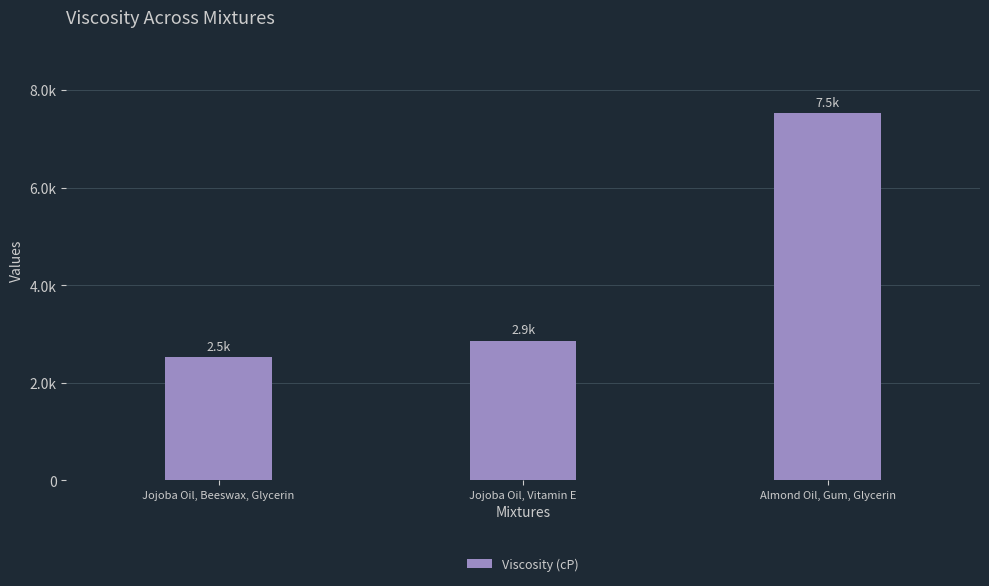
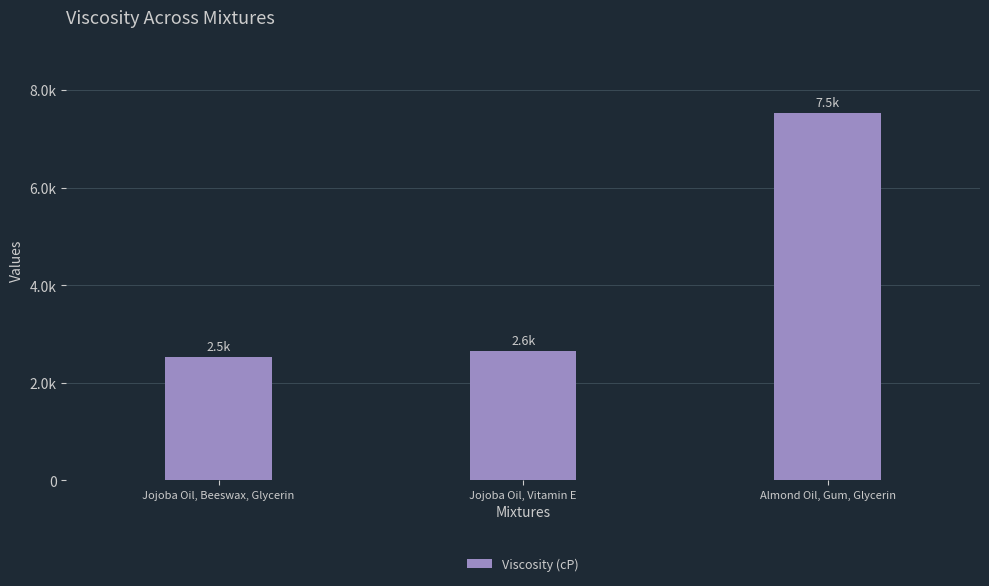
Jojoba Oil, Vitamin E: 2.9k -> 2.6k
